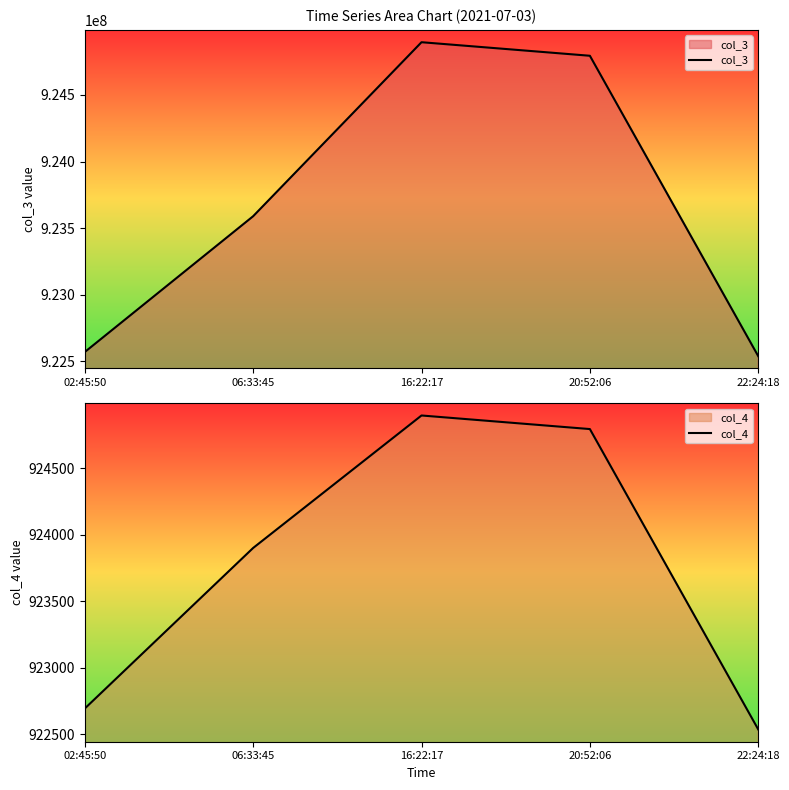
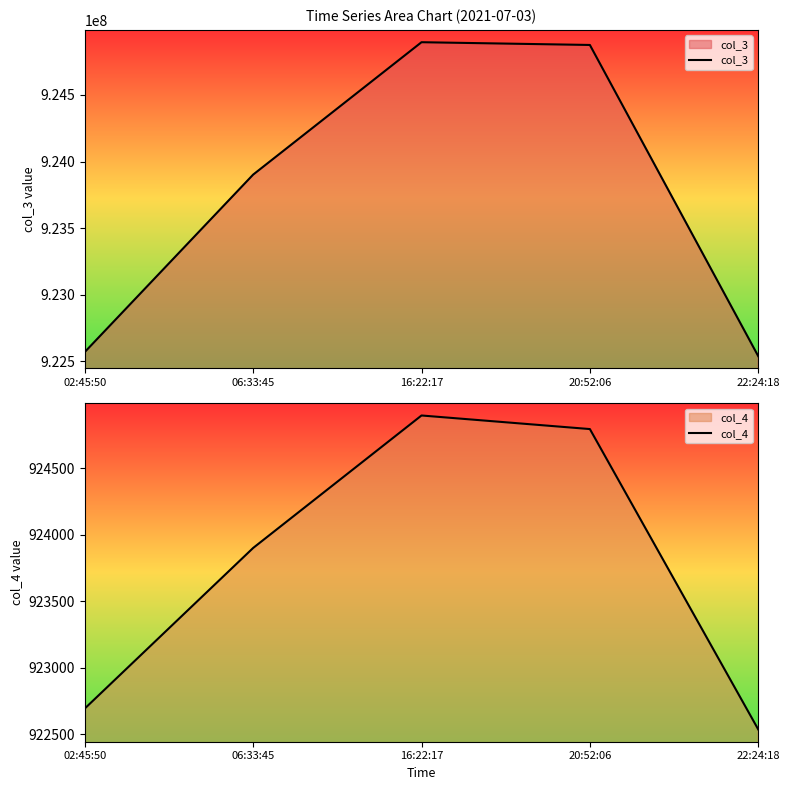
Time Series Area Chart (2021-07-03), 06:33:45: 923590000 -> 923900000
Time Series Area Chart (2021-07-03), 20:52:06: 924790000 -> 924880000
